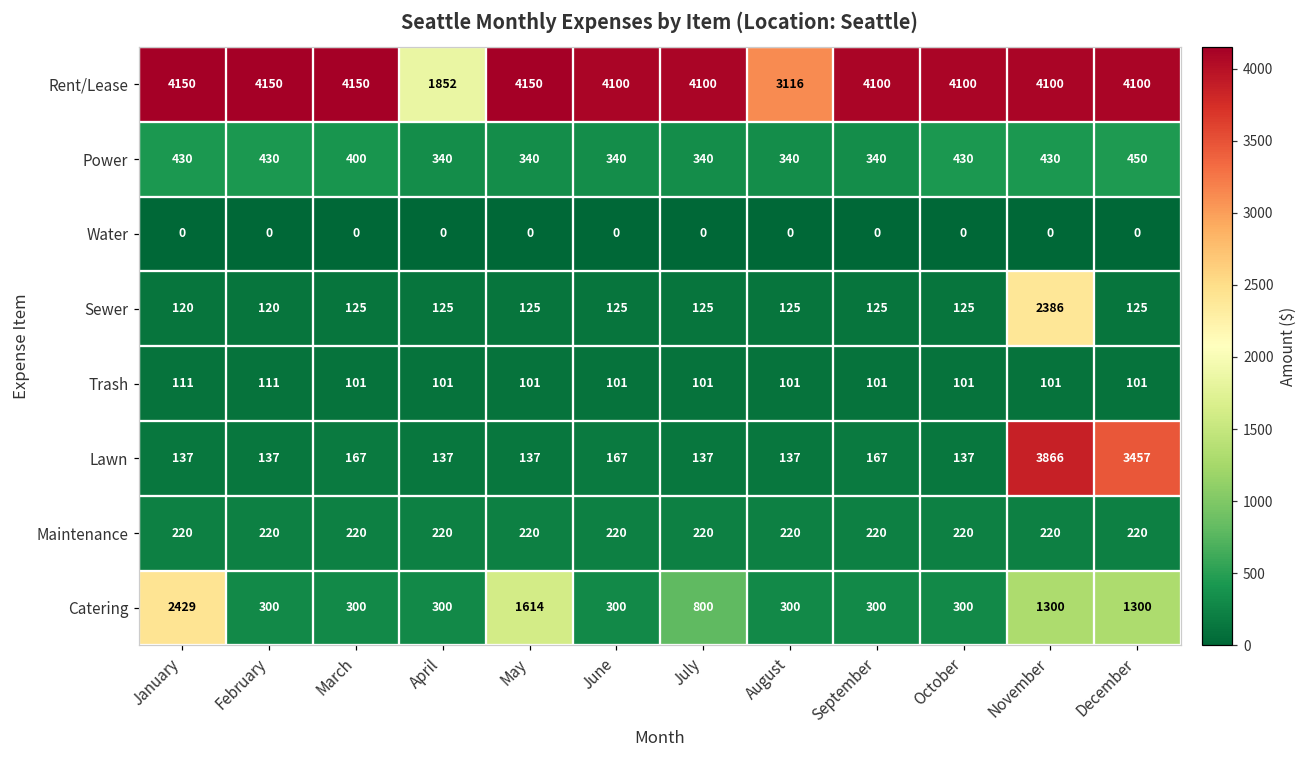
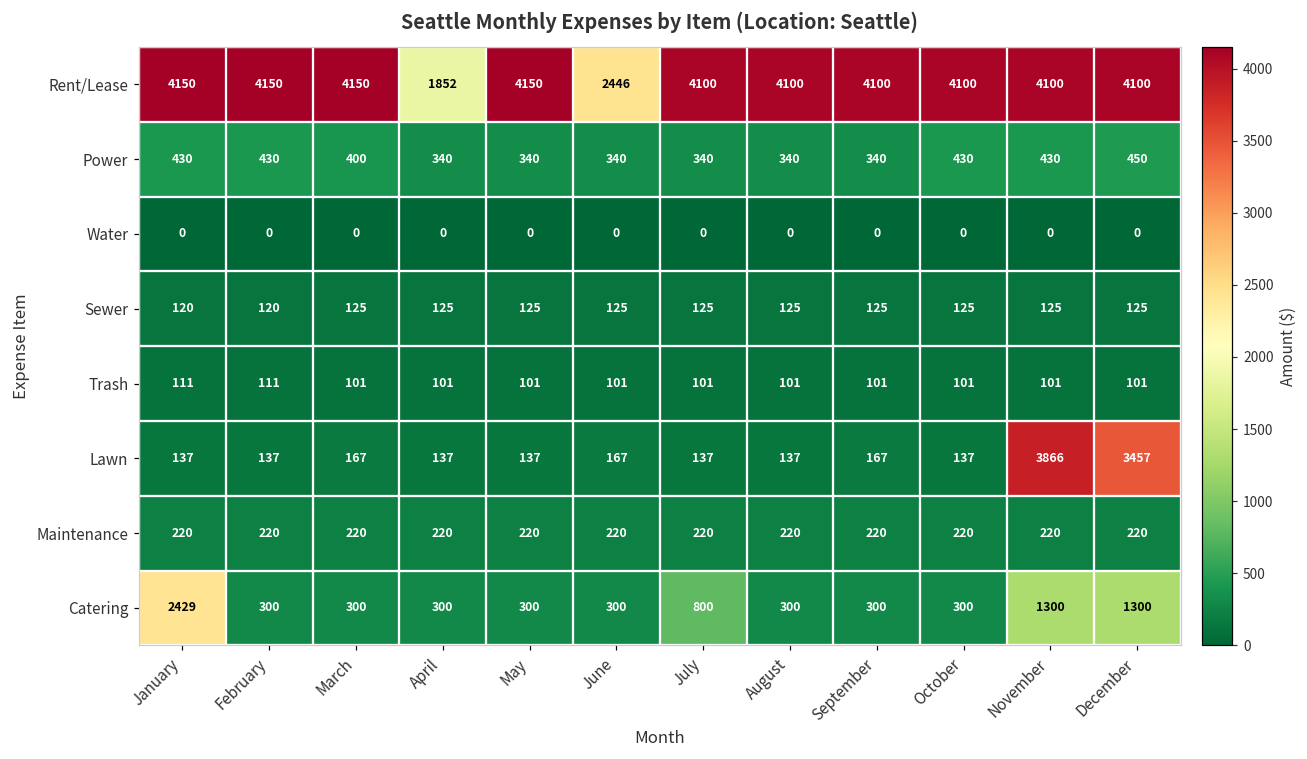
Rent/Lease, June: 4100 -> 2446
Rent/Lease, August: 3116 -> 4100
Sewer, November: 2386 -> 125
Catering, May: 1614 -> 300
